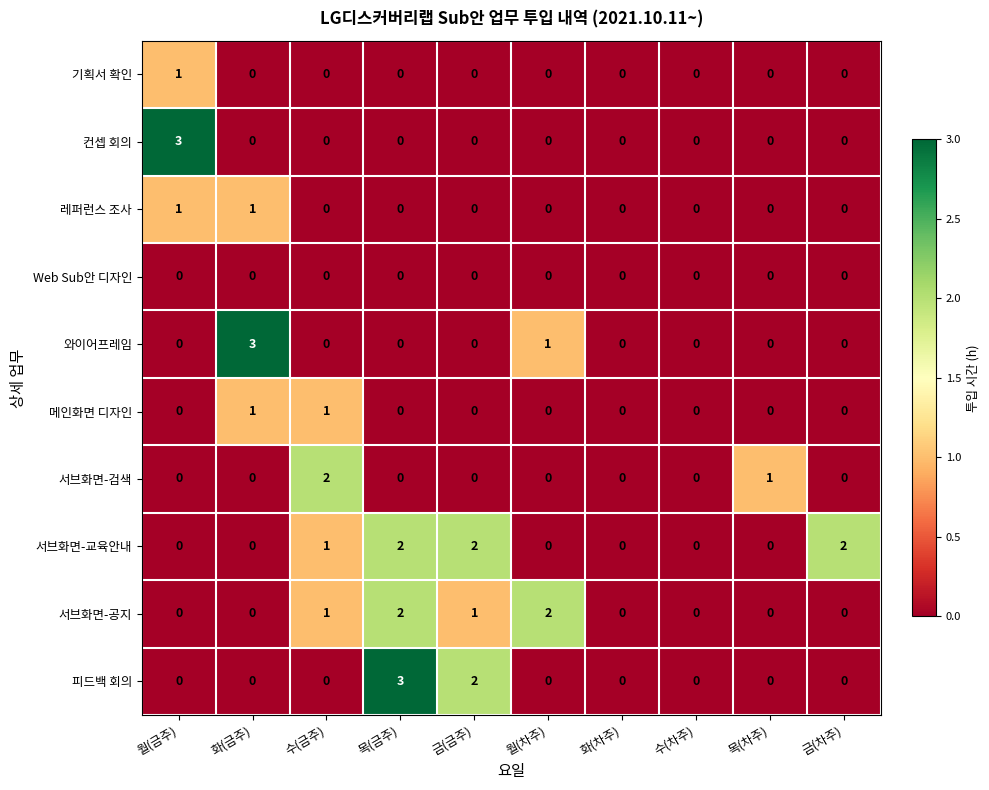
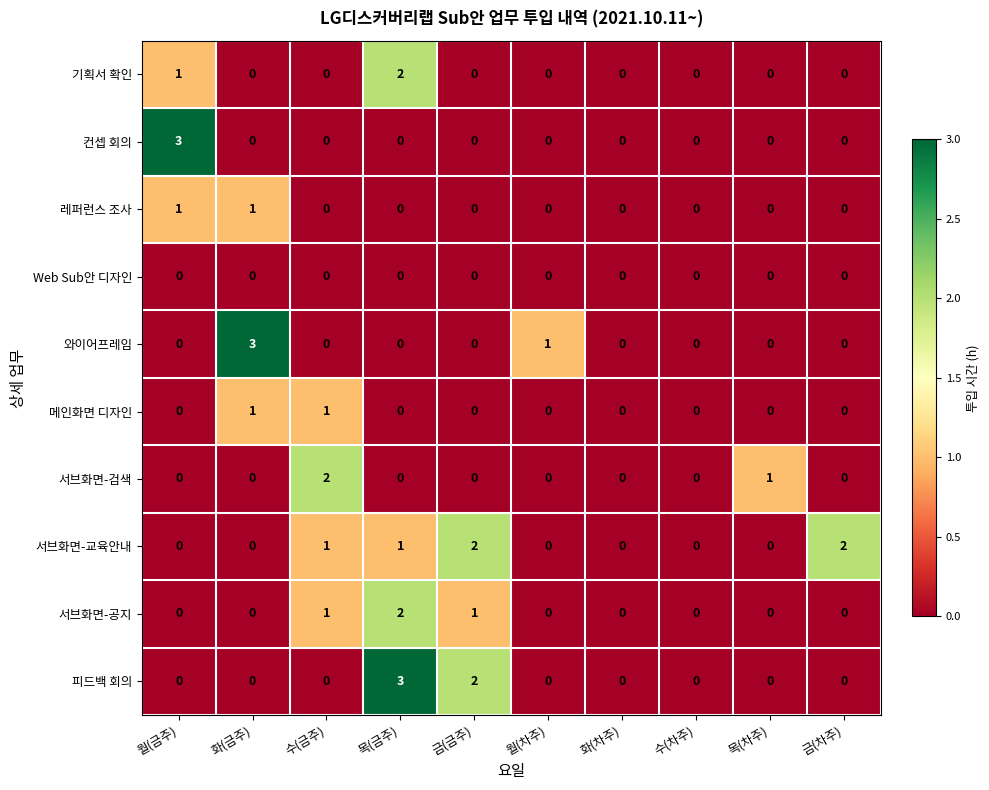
기획서 확인, 목(금주): 0 -> 2
서브화면-교육안내, 목(금주): 2 -> 1
서브화면-공지, 월(차주): 2 -> 0
